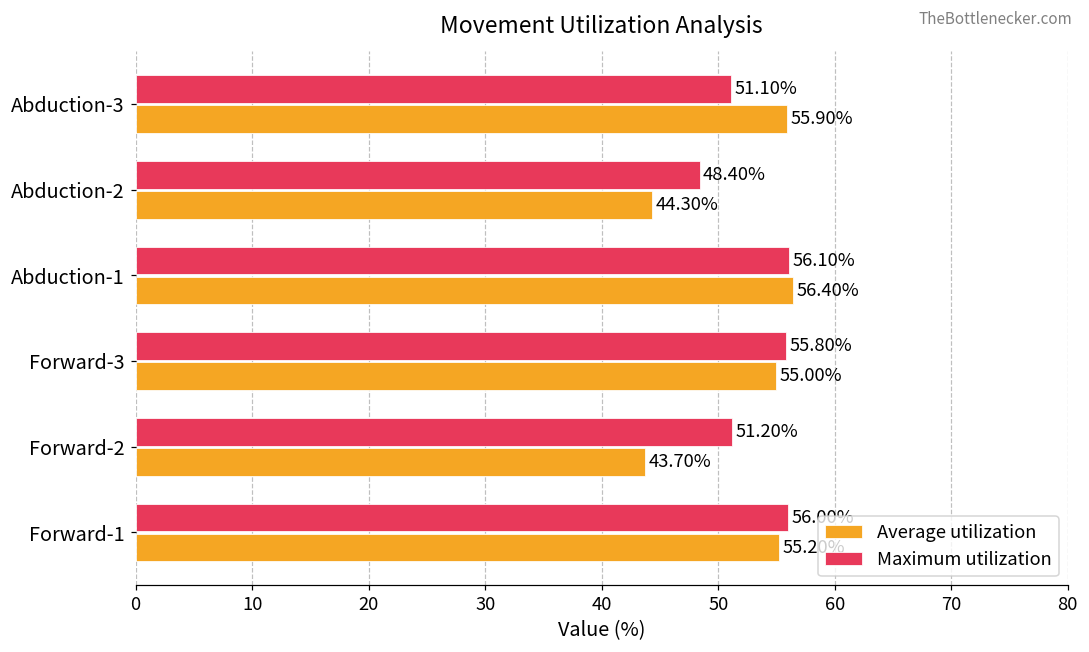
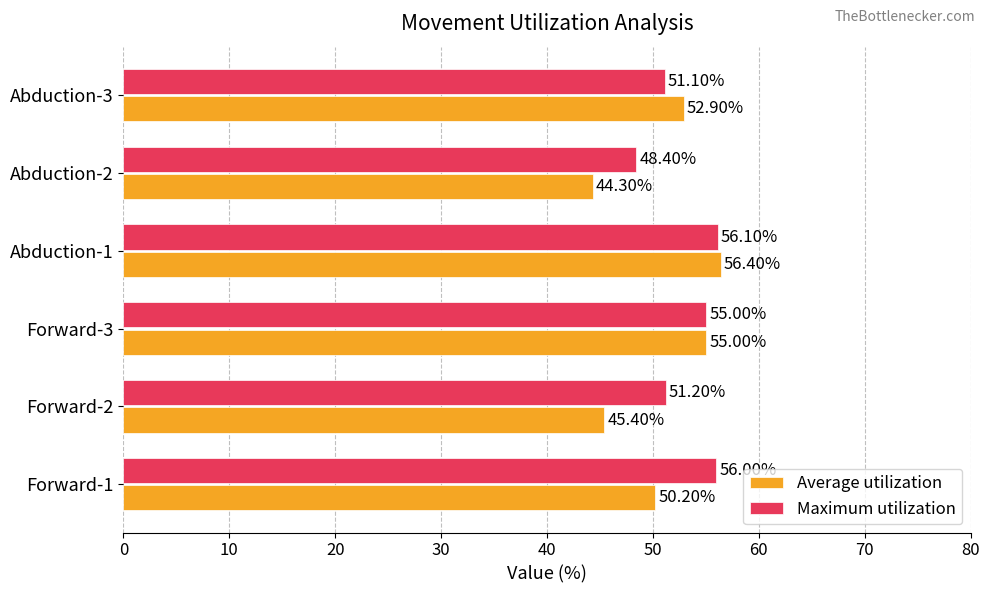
Average utilization, Abduction-3: 55.90% -> 52.90%
Maximum utilization, Forward-3: 55.80% -> 55.00%
Average utilization, Forward-2: 43.70% -> 45.40%
Average utilization, Forward-1: 55.2 -> 50.2
